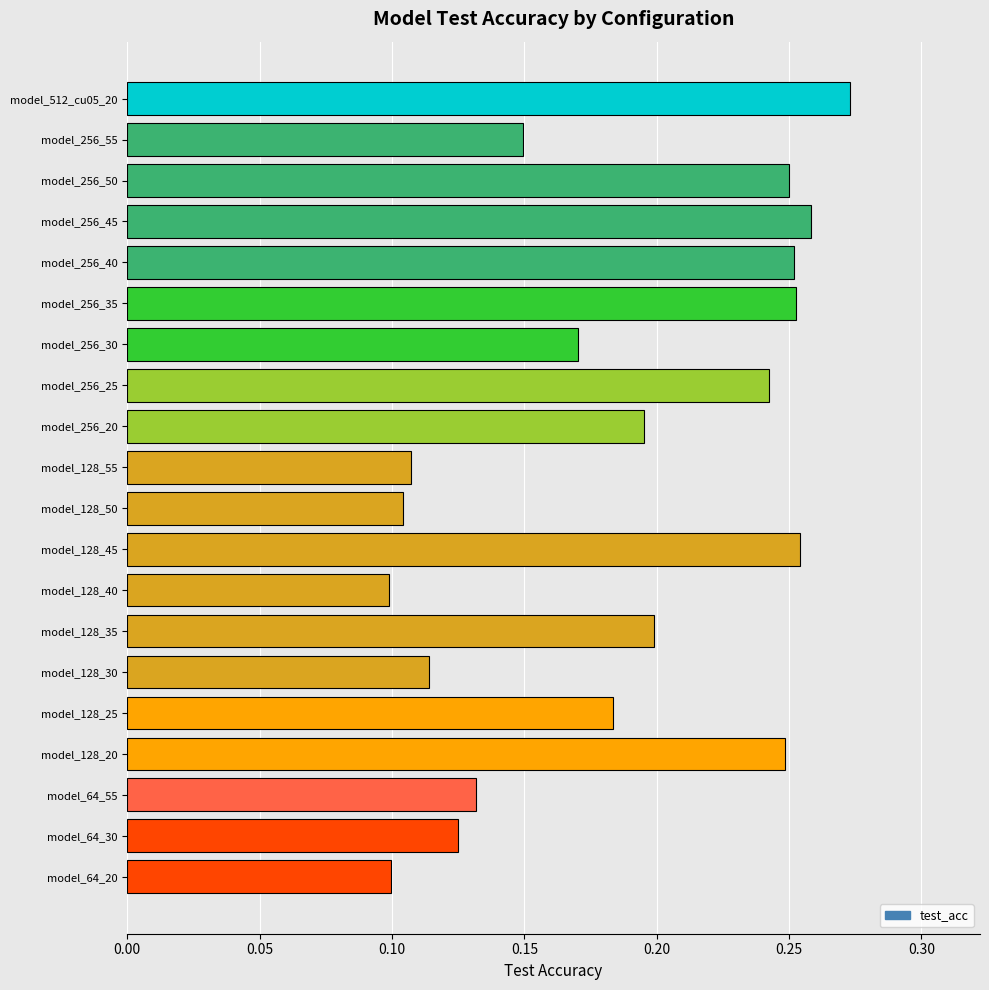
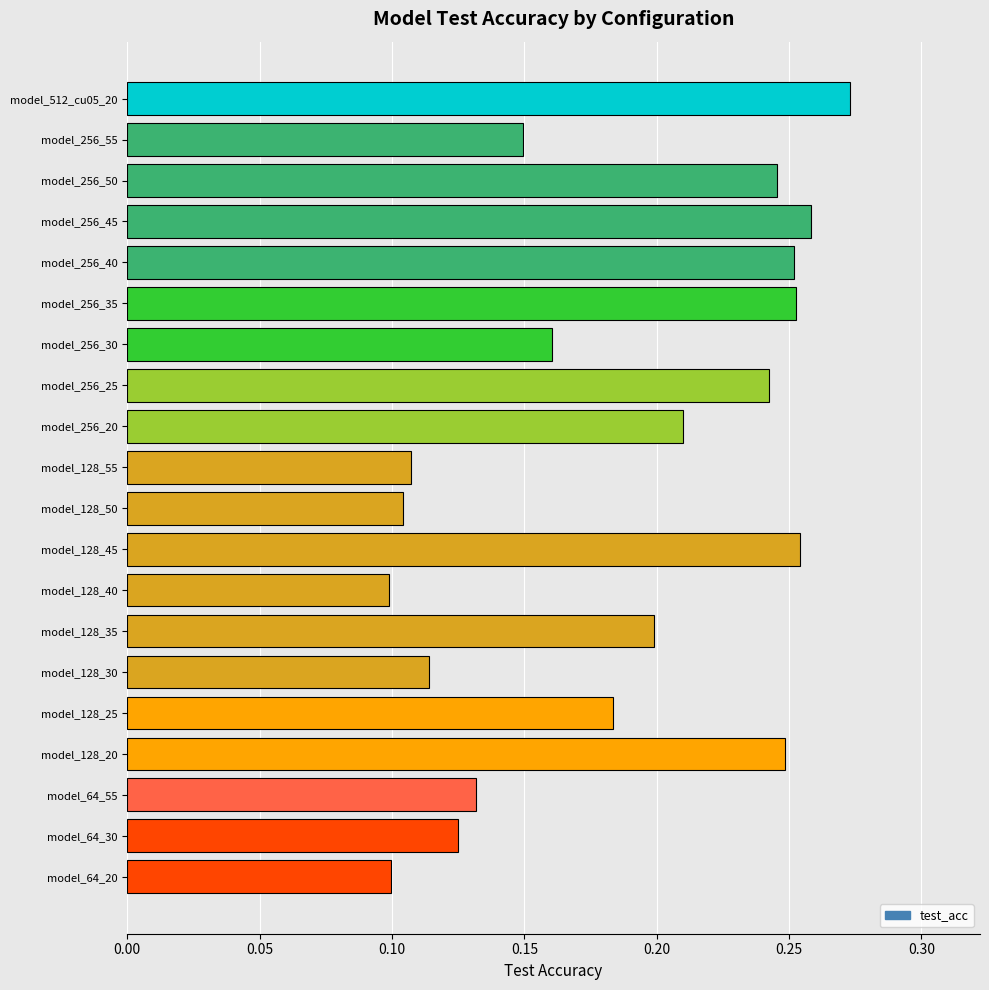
model_256_50: 0.250 -> 0.246
model_256_30: 0.170 -> 0.161
model_256_20: 0.195 -> 0.210
